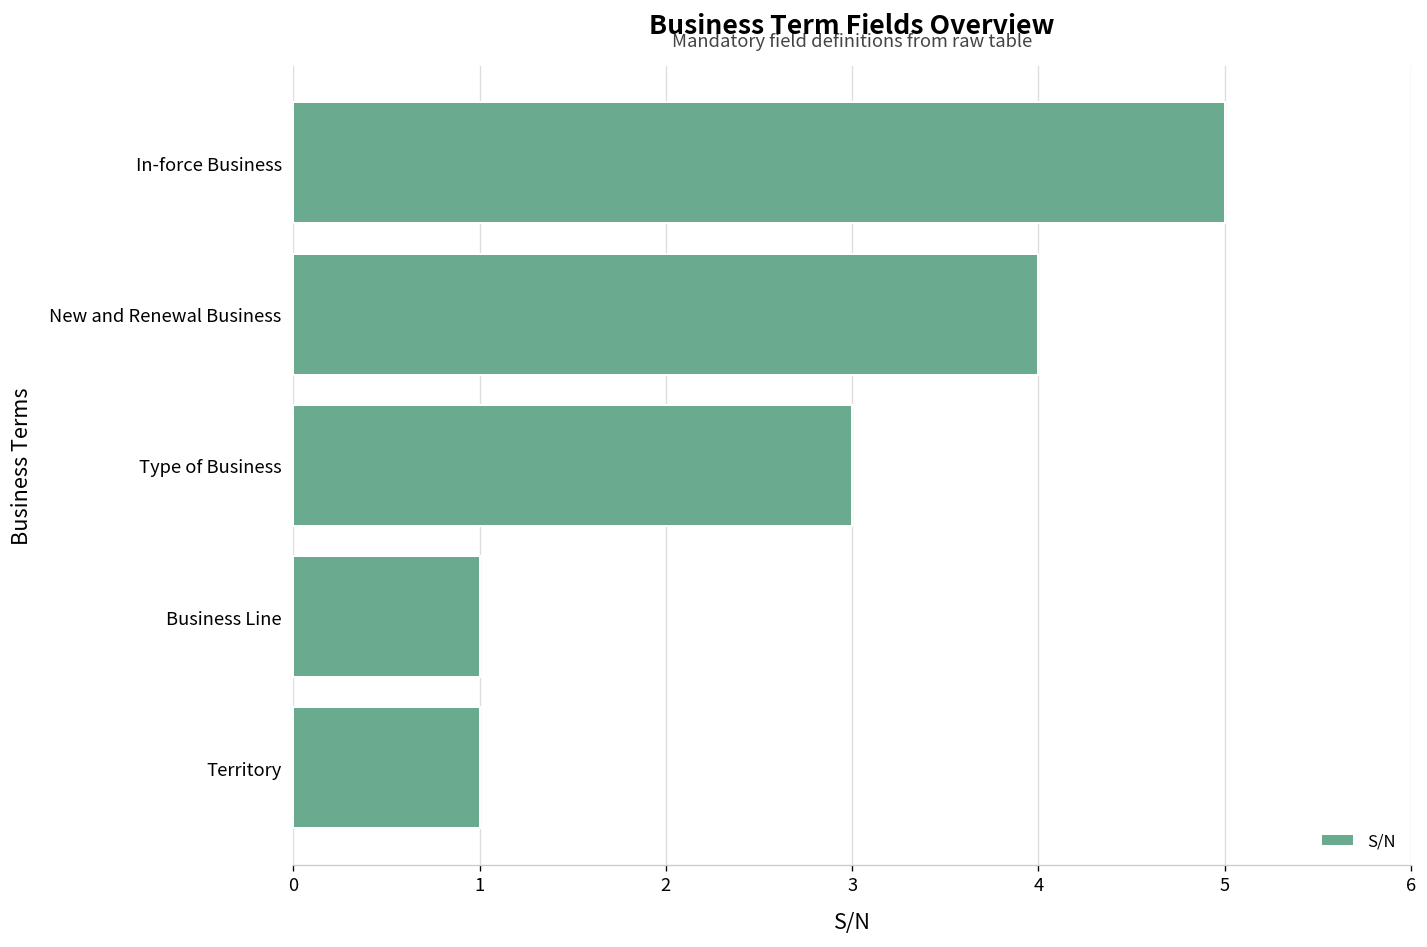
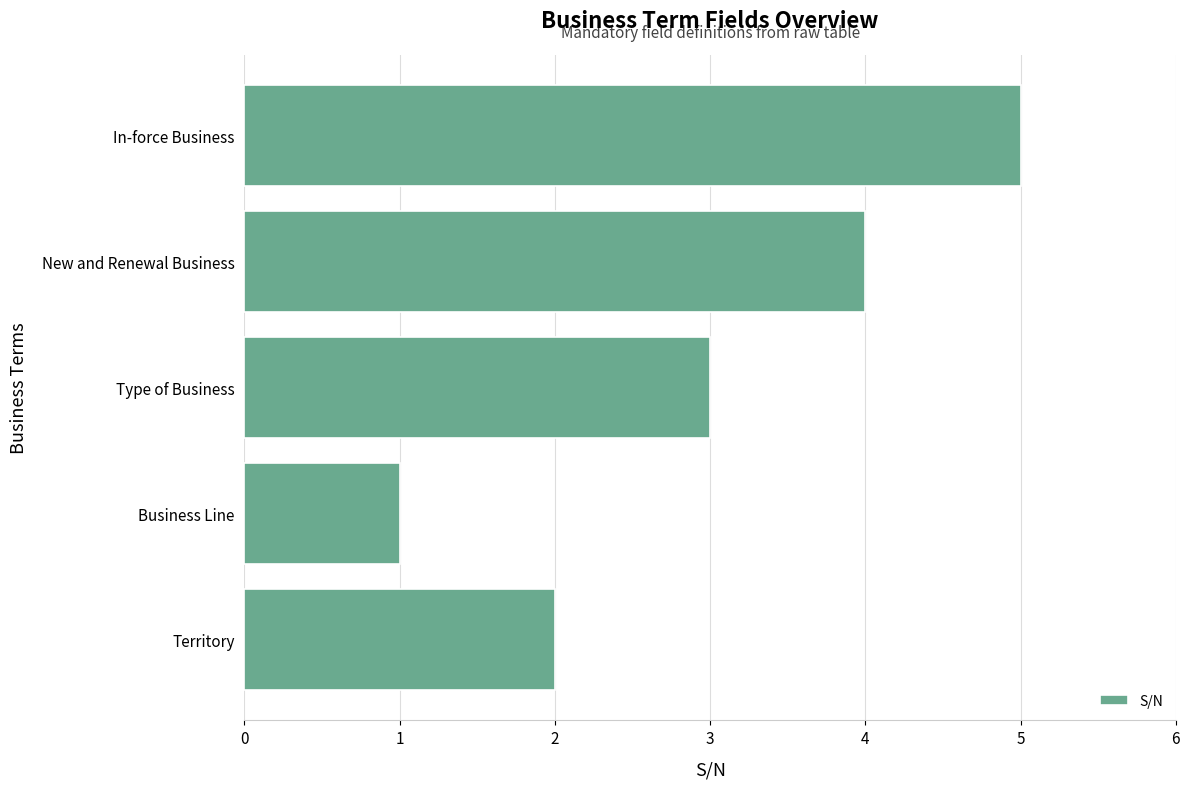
Territory: 1 -> 2
